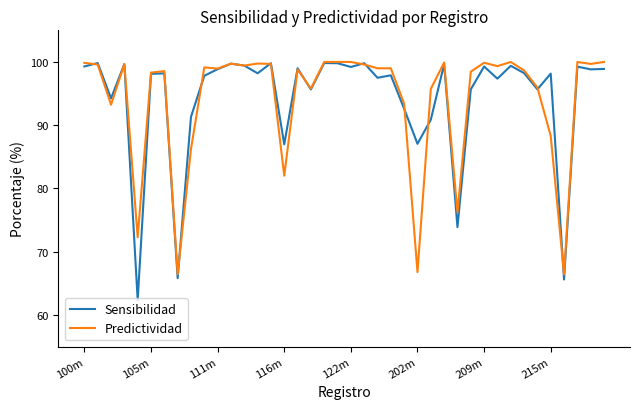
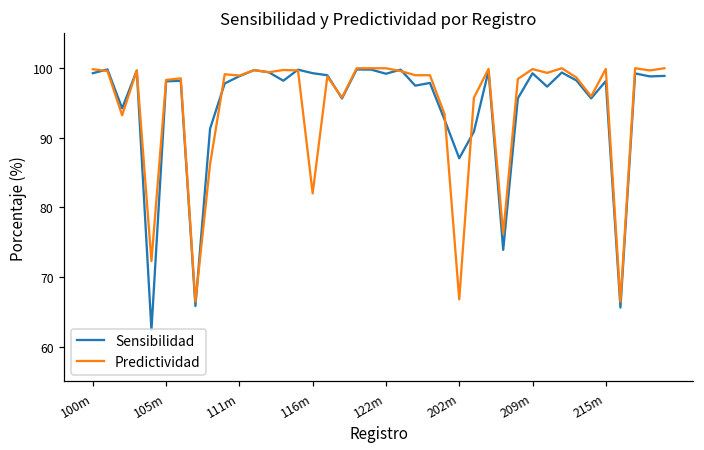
Sensibilidad, 116m: 87 -> 99
Predictividad, 215m: 88 -> 100
